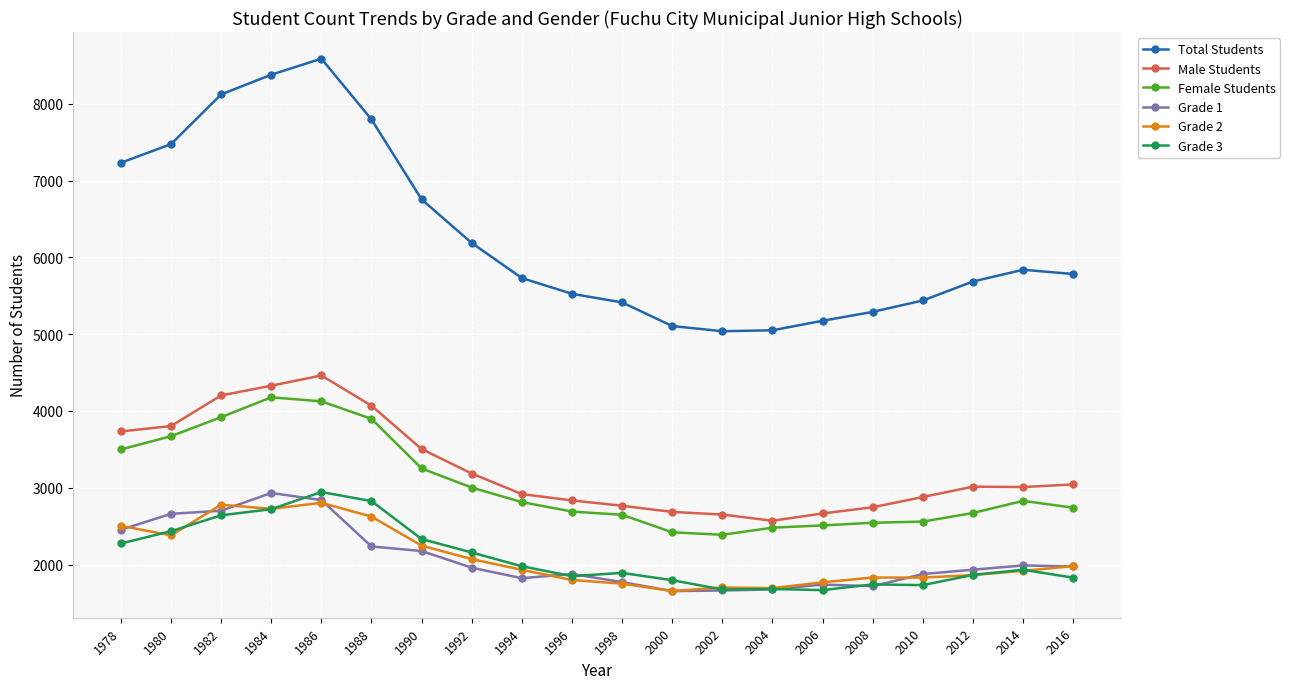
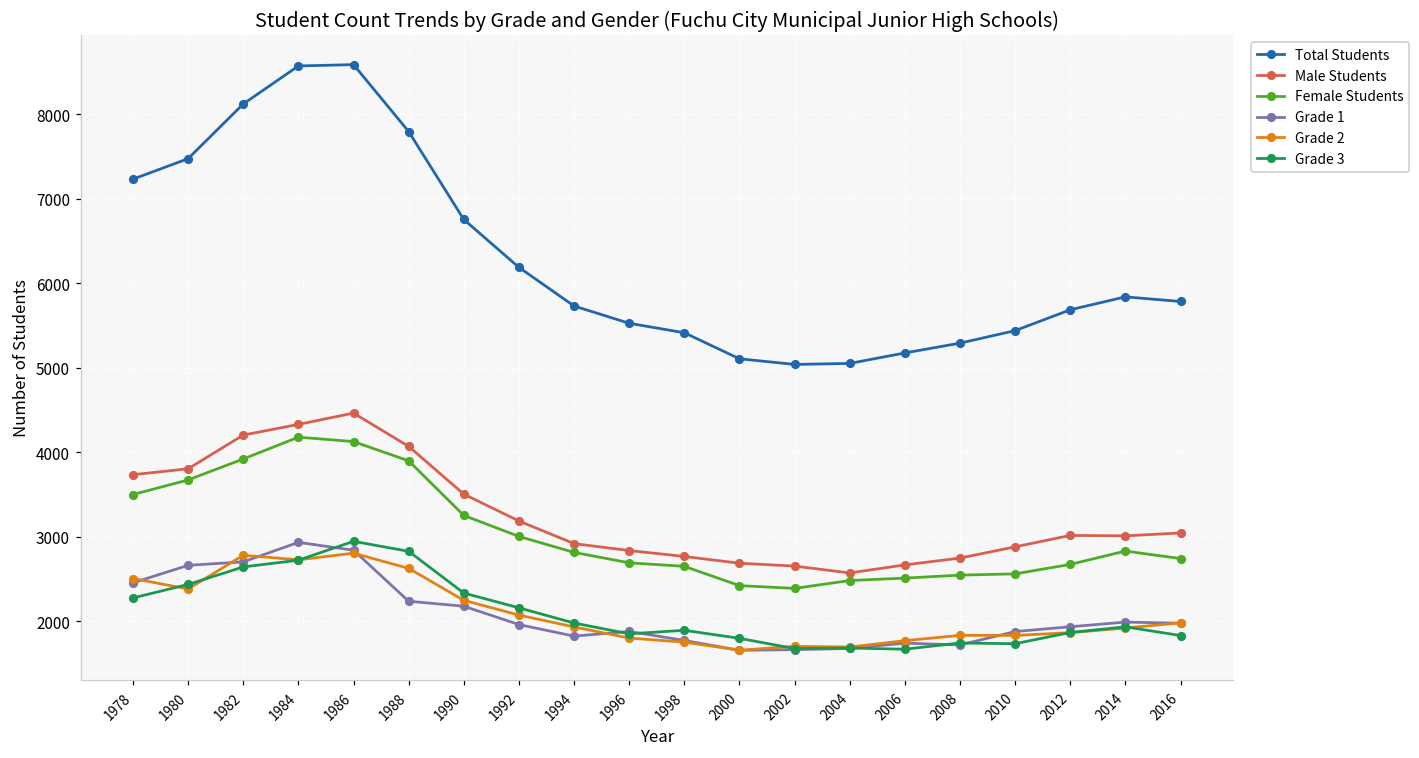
Total Students, 1984: 8400 -> 8600
